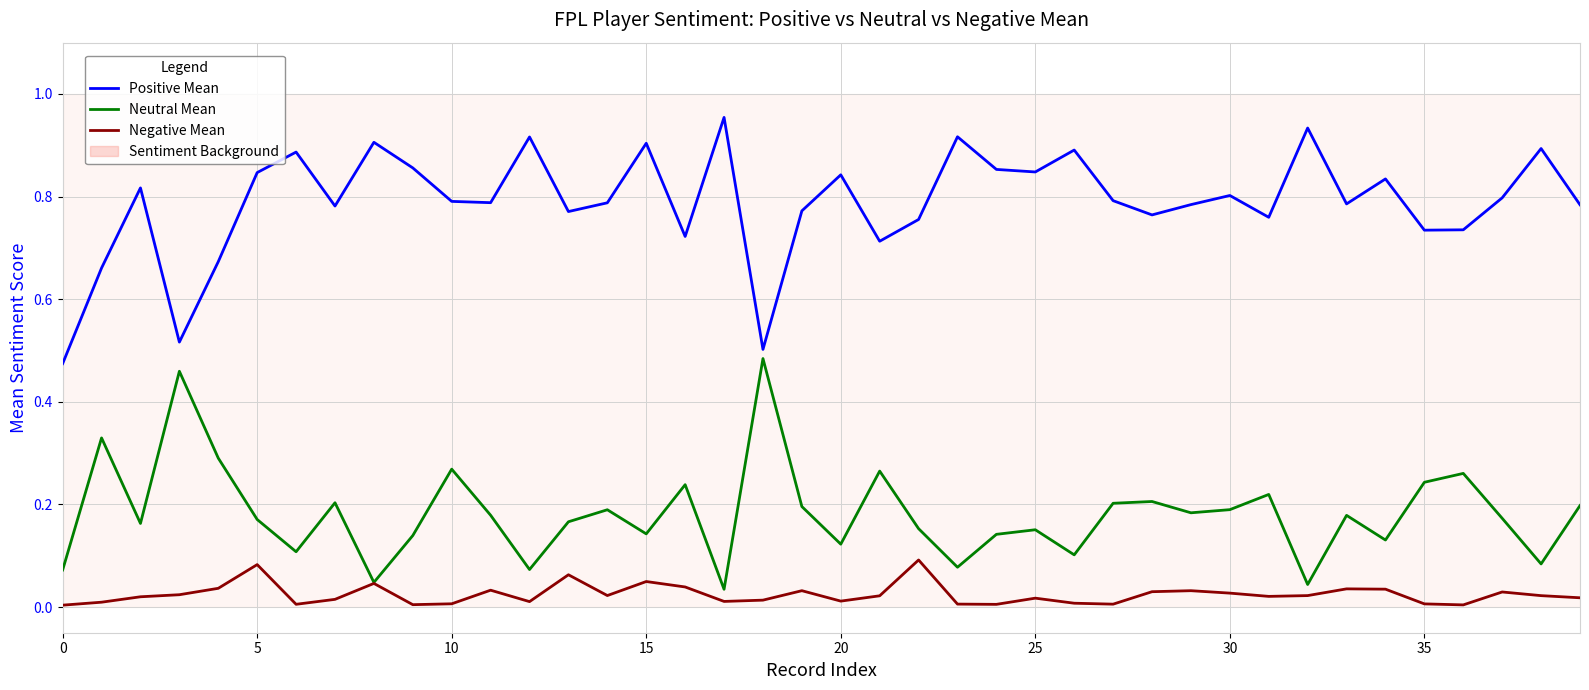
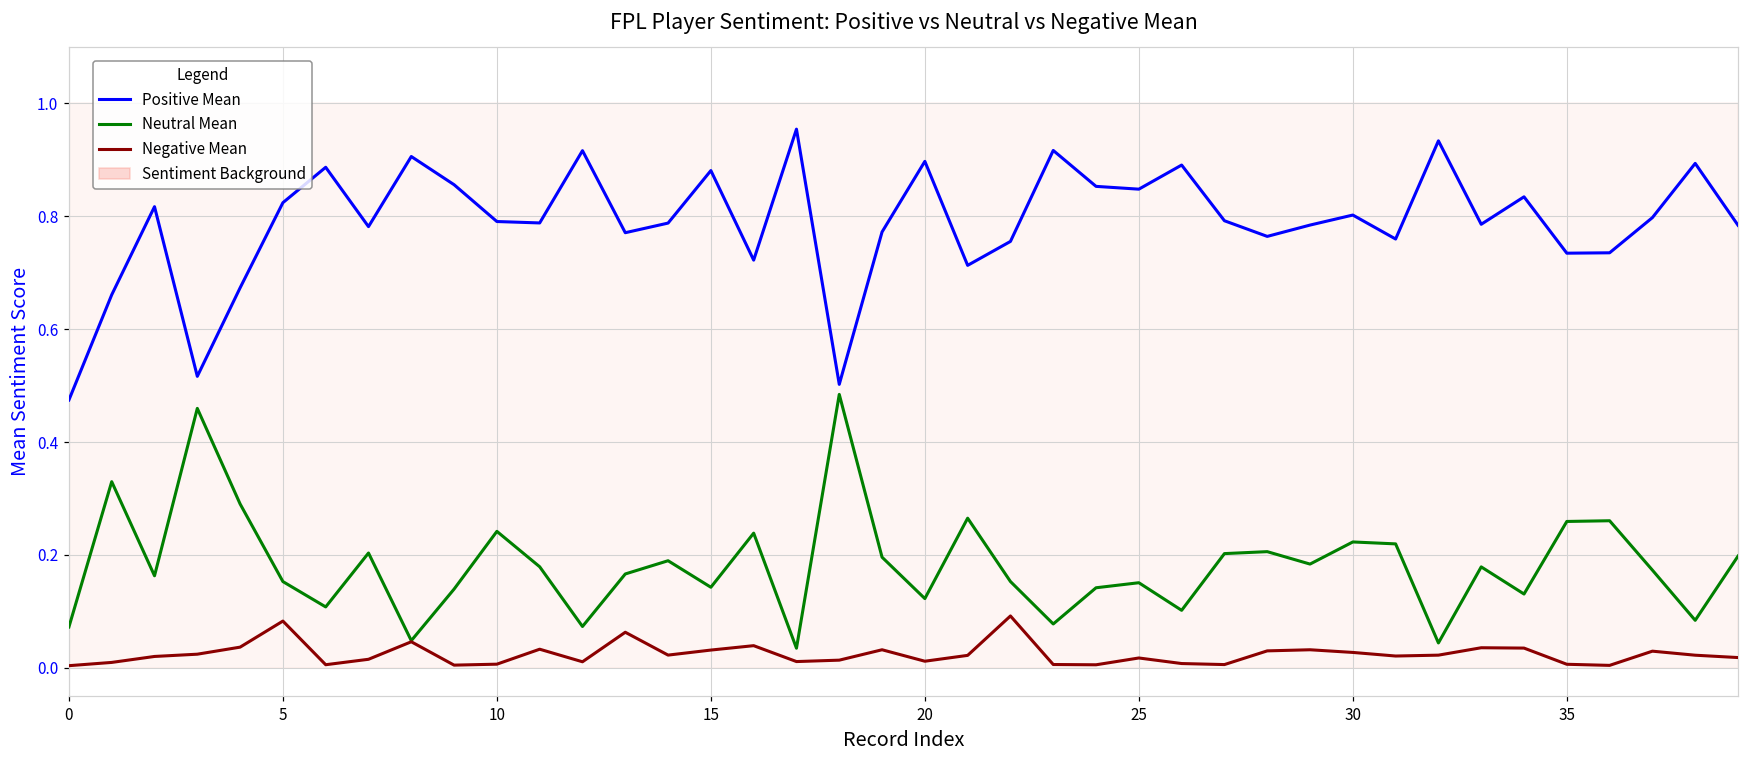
Positive Mean, 5: 0.85 -> 0.82
Neutral Mean, 5: 0.17 -> 0.15
Neutral Mean, 10: 0.27 -> 0.24
Positive Mean, 15: 0.90 -> 0.88
Negative Mean, 15: 0.05 -> 0.03
Positive Mean, 20: 0.84 -> 0.90
Neutral Mean, 30: 0.19 -> 0.22
Neutral Mean, 35: 0.24 -> 0.26
